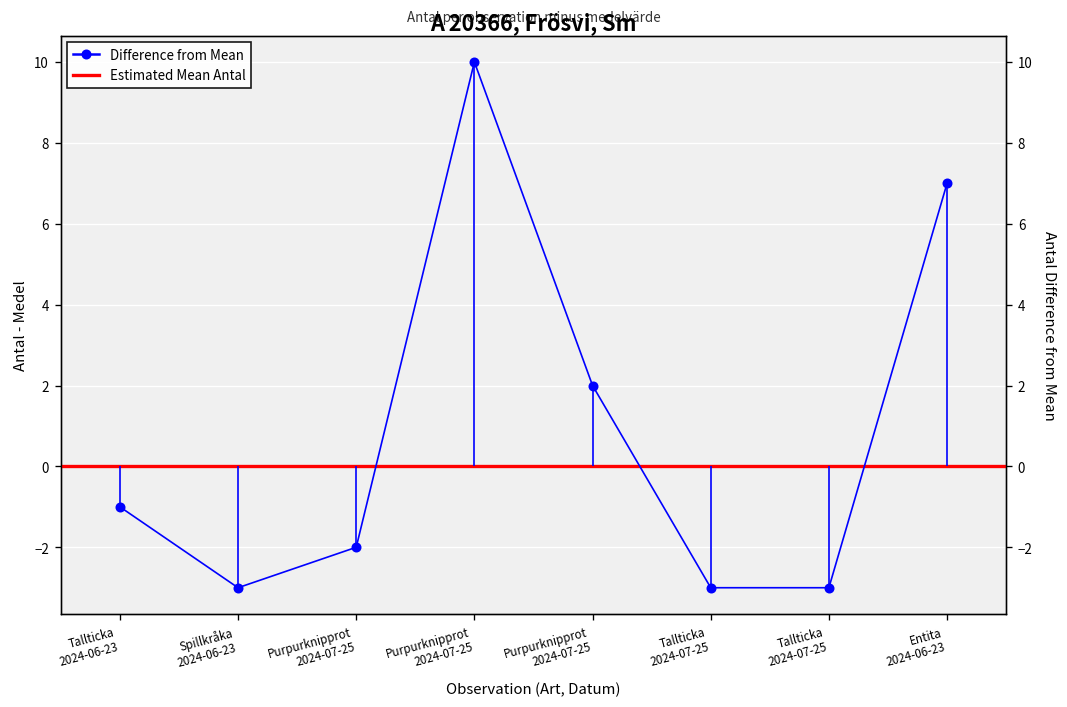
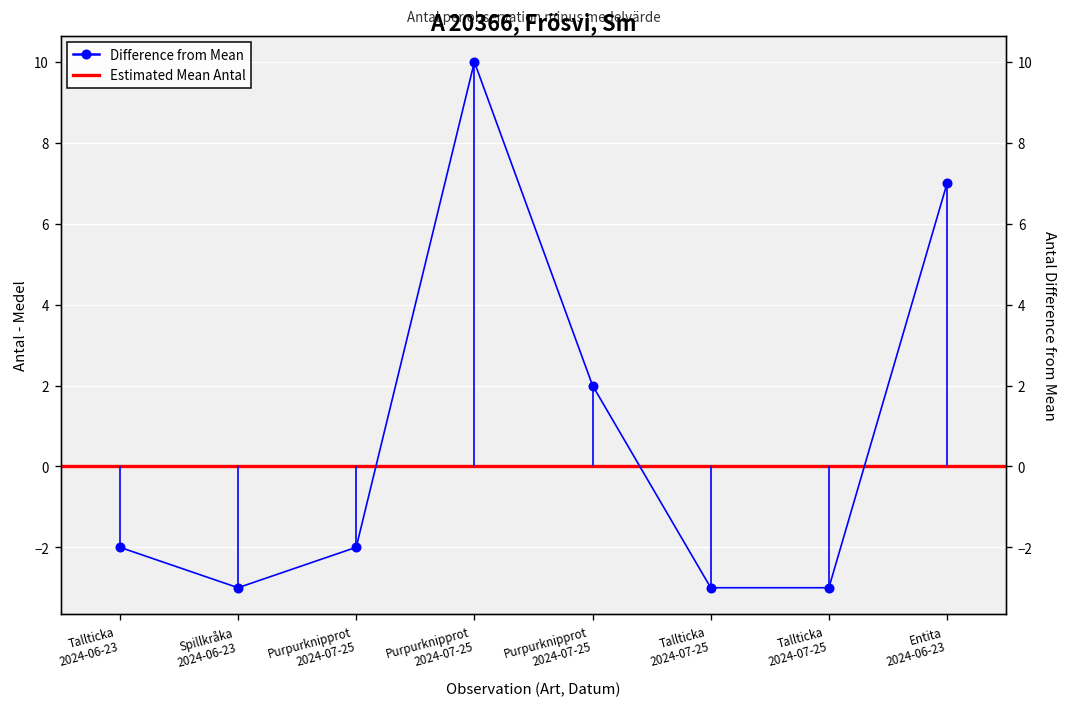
Tallticka 2024-06-23: -1.0 -> -2.0
